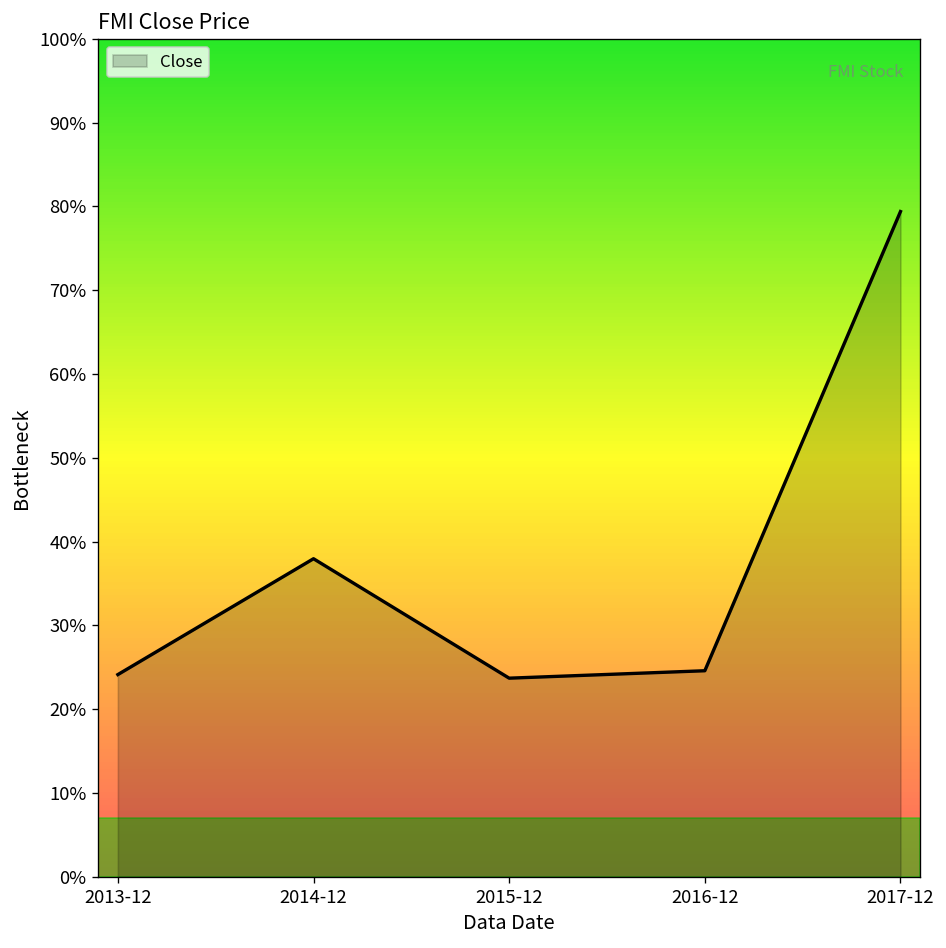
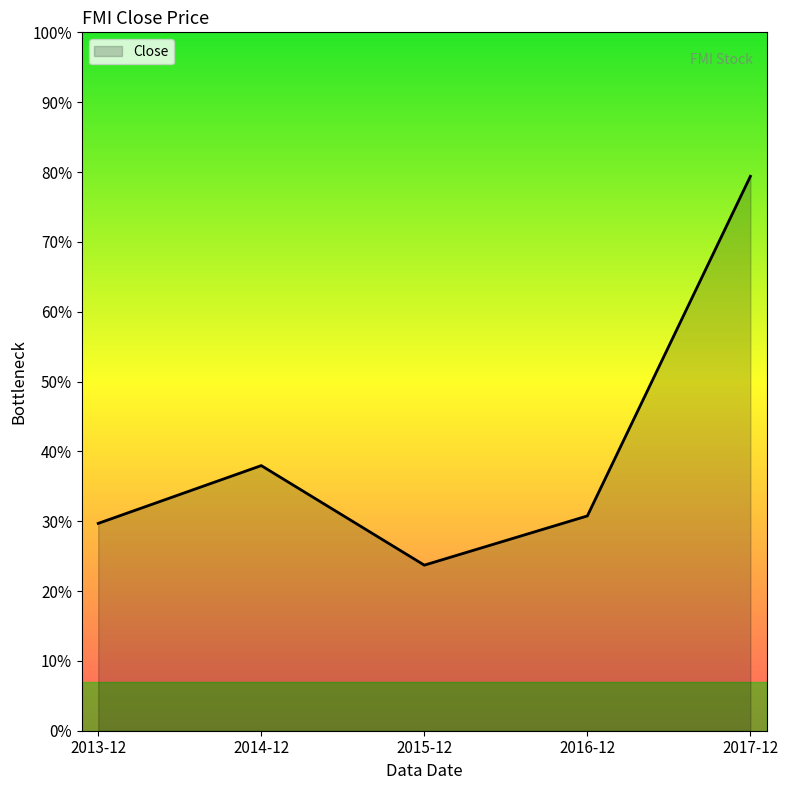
2013-12: 24% -> 30%
2016-12: 25% -> 31%
